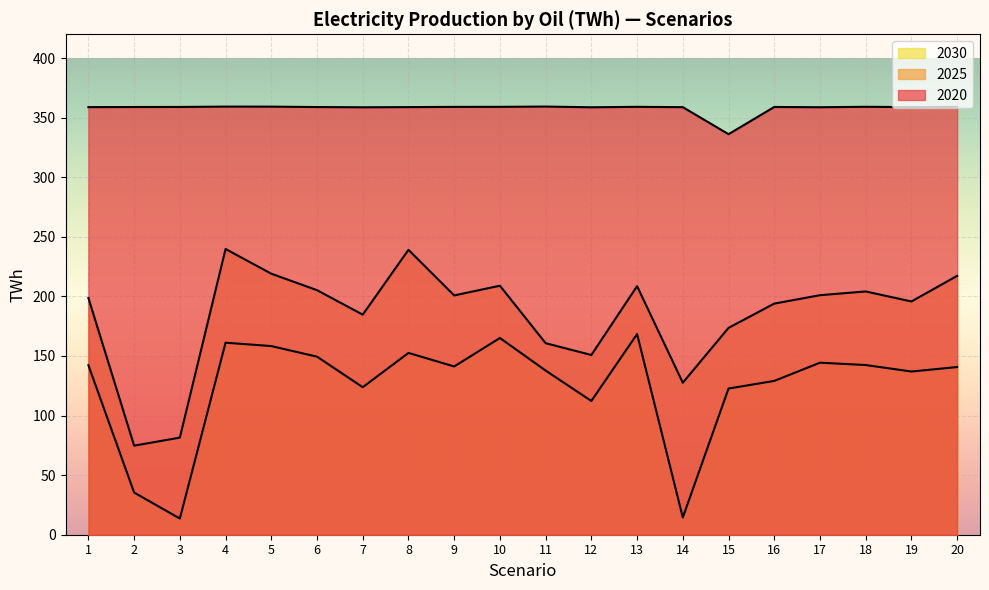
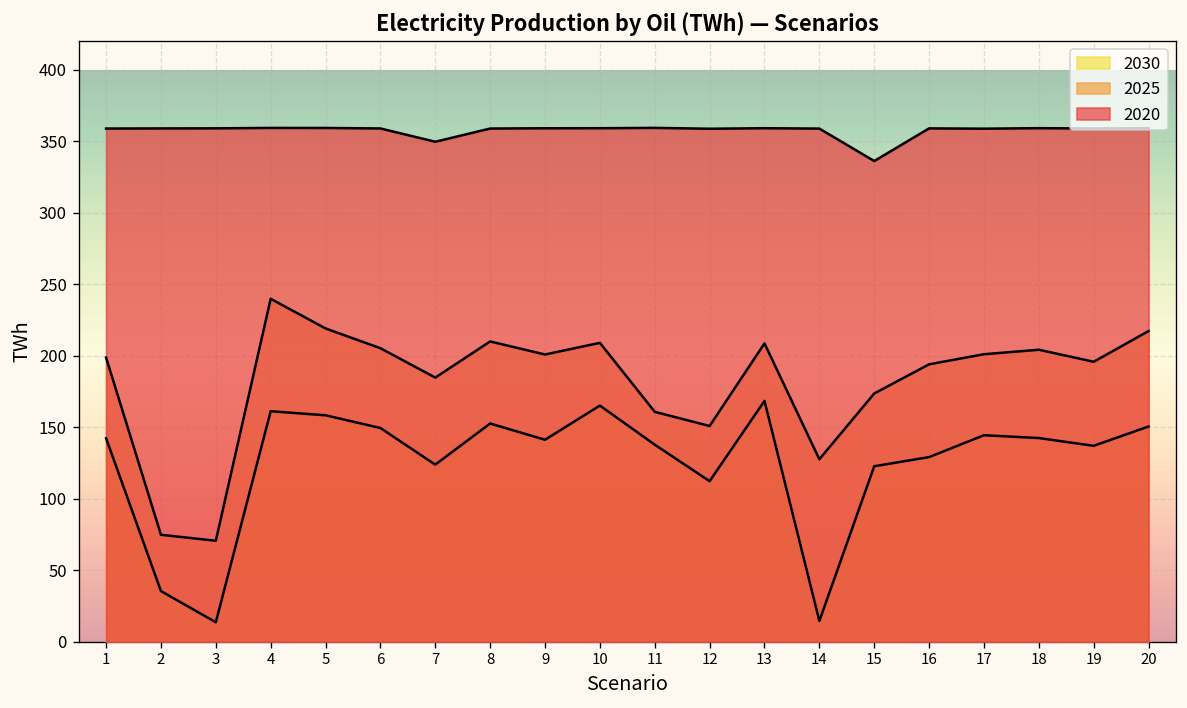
2025, 3: 81 -> 71
2020, 7: 359 -> 350
2025, 8: 239 -> 210
2030, 20: 141 -> 150
